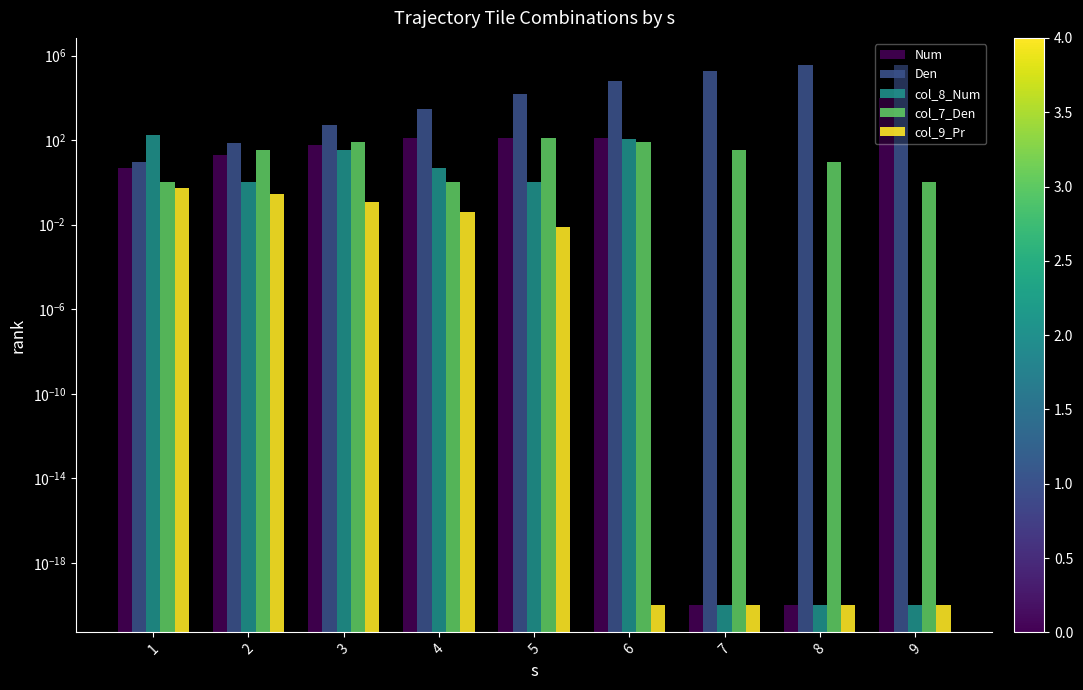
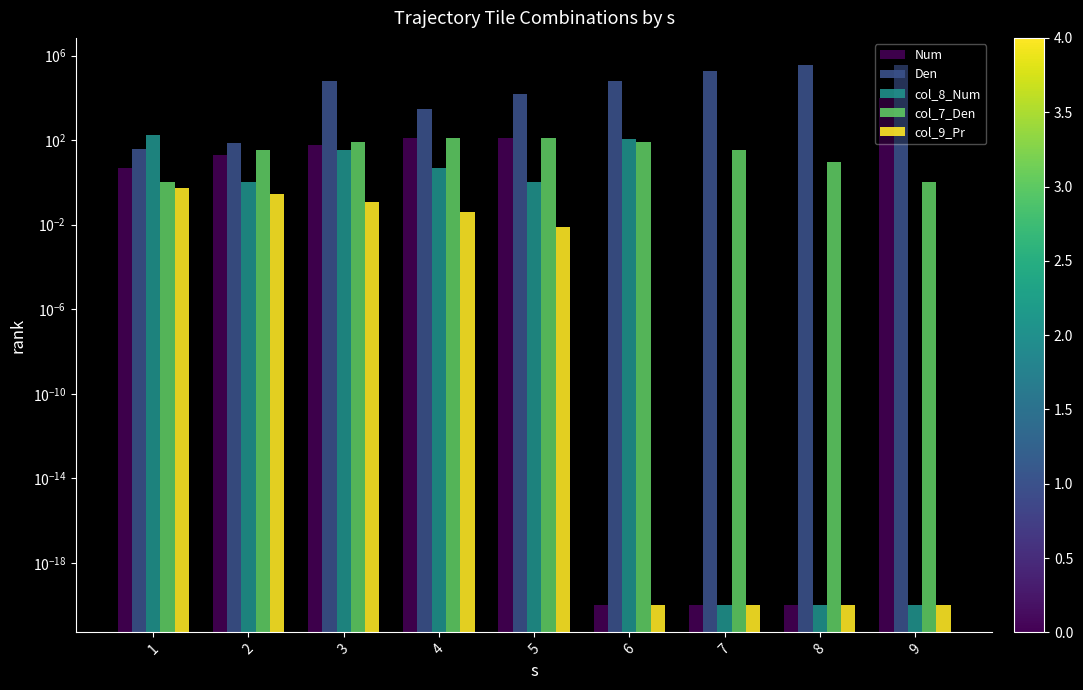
Den, 1: 9 -> 40
Den, 3: 500 -> 60000
col_7_Den, 4: 1 -> 100
Num, 6: 100 -> 0
